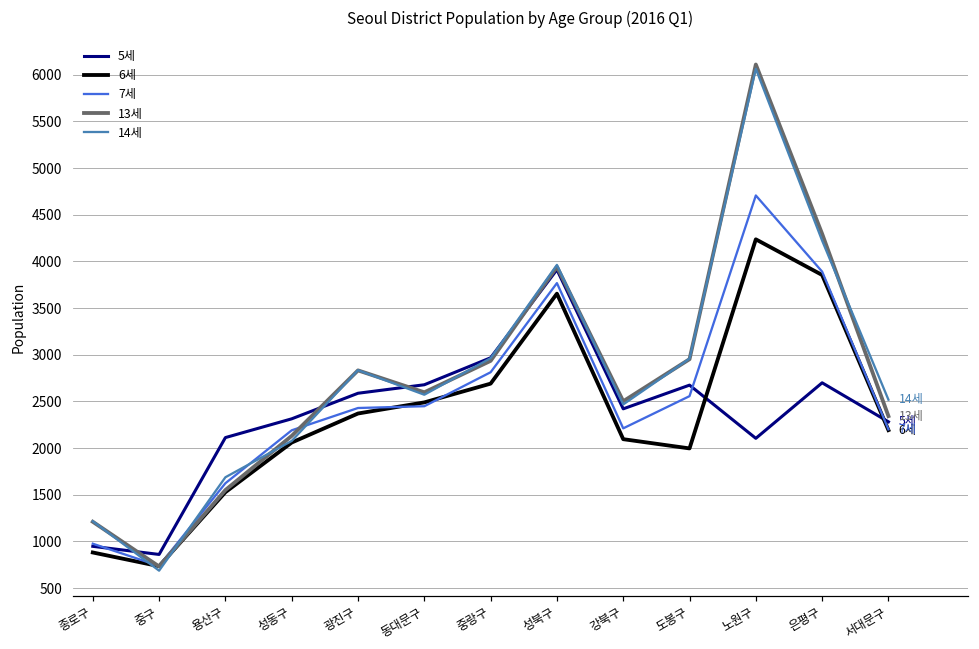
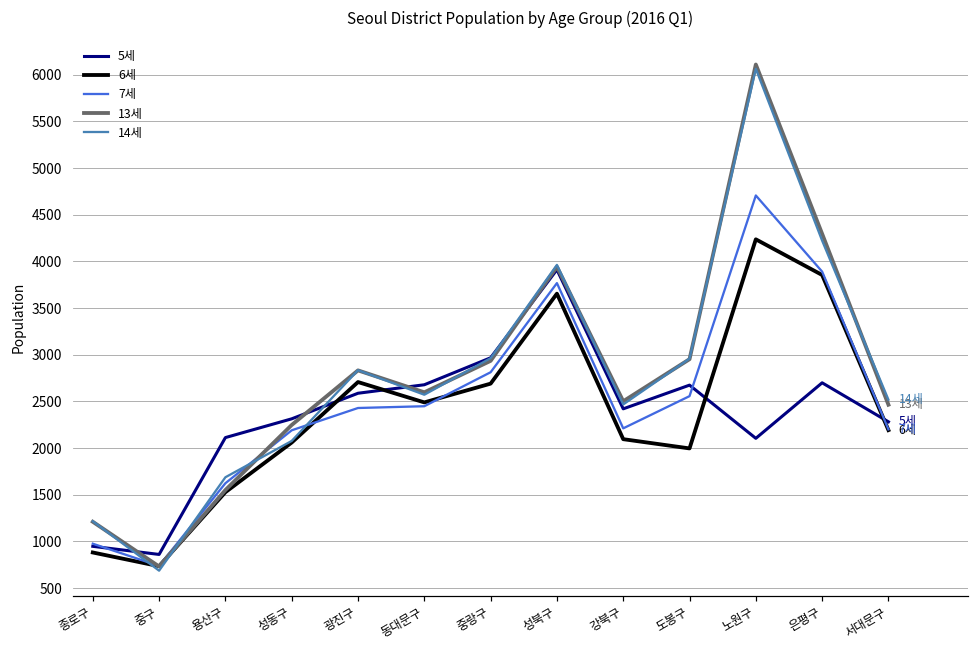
13세, 성동구: 2100 -> 2200
6세, 광진구: 2400 -> 2700
13세, 서대문구: 2300 -> 2500
